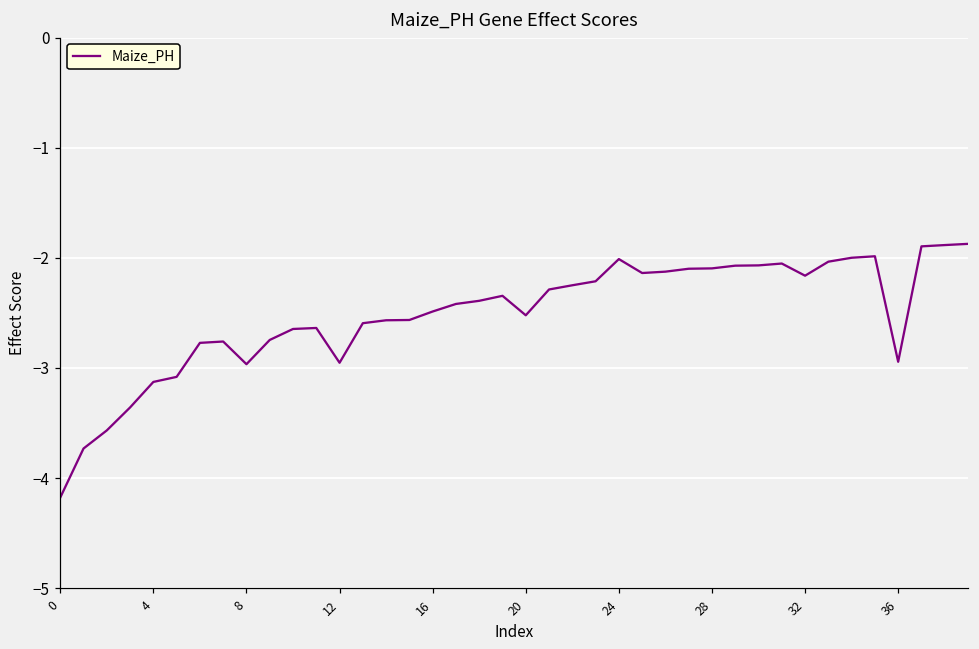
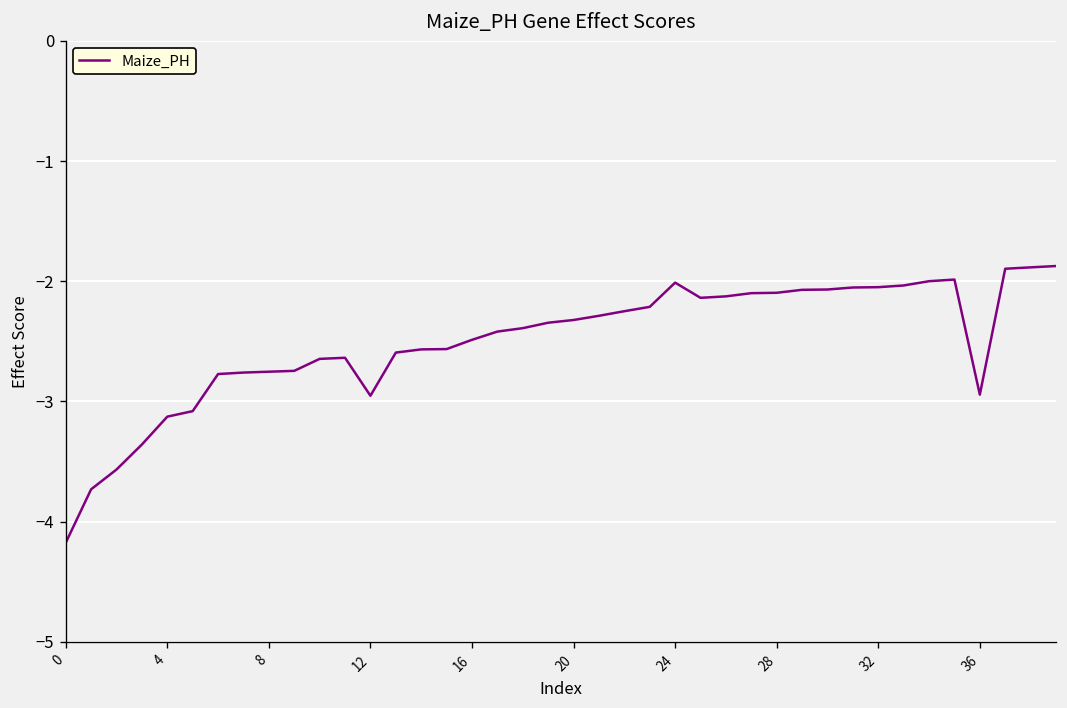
8: -2.97 -> -2.75
20: -2.52 -> -2.32
32: -2.16 -> -2.05
